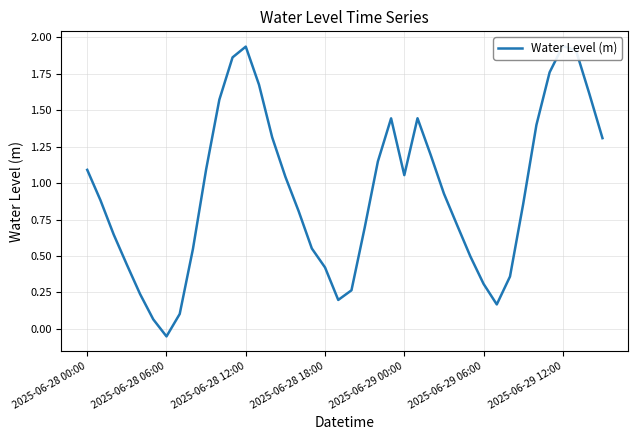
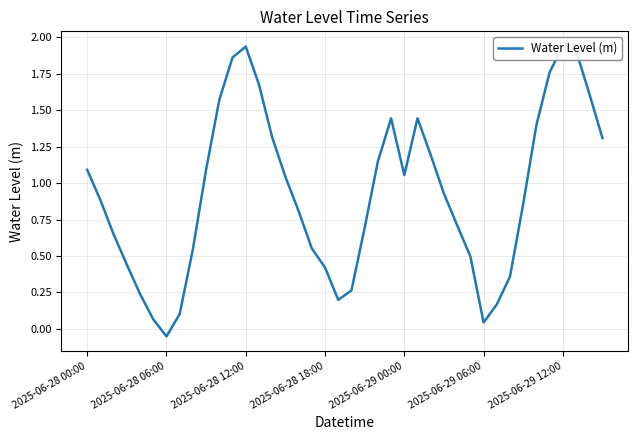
2025-06-29 06:00: 0.31 -> 0.04
